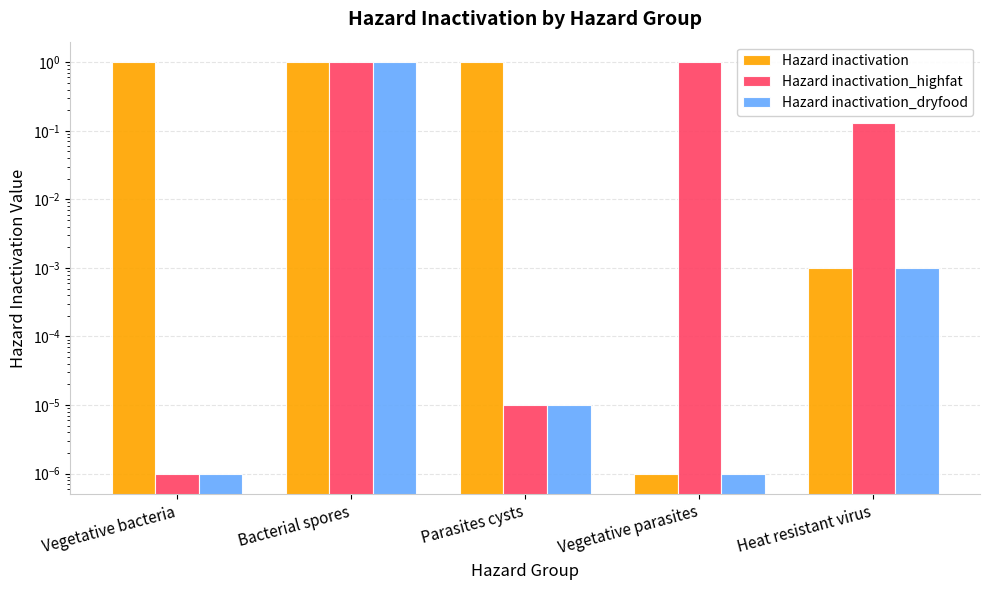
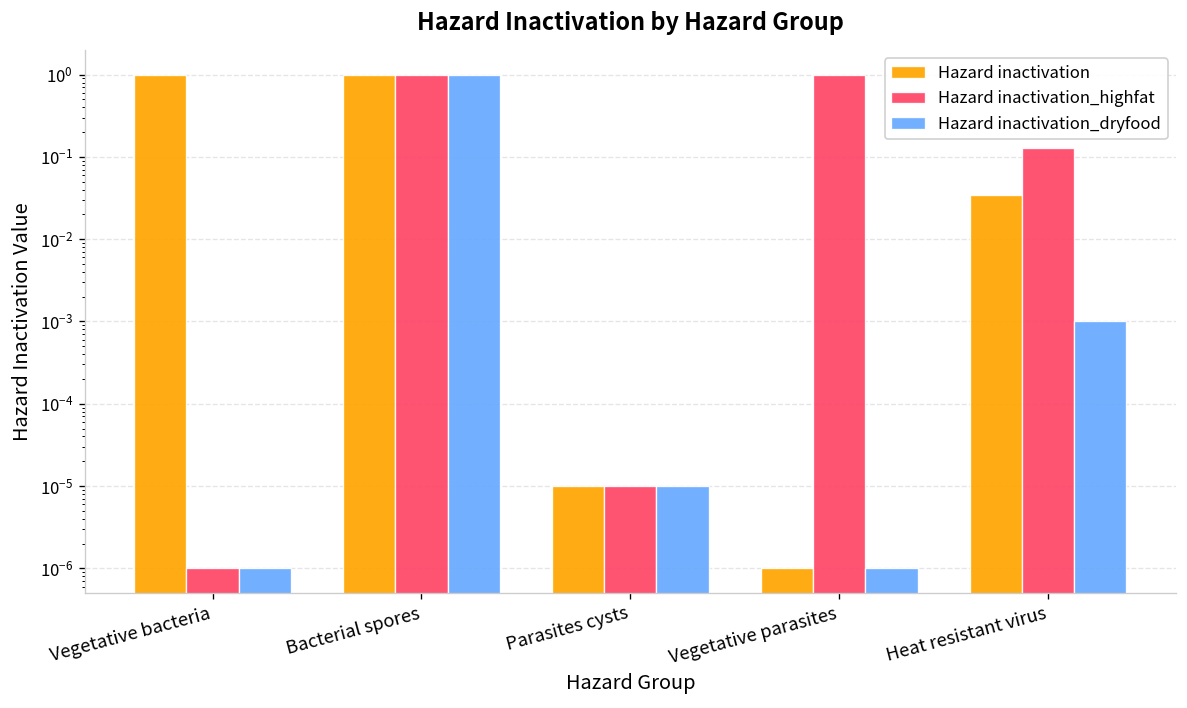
Hazard inactivation, Parasites cysts: 1 -> 0
Hazard inactivation, Heat resistant virus: 0.001 -> 0.03
